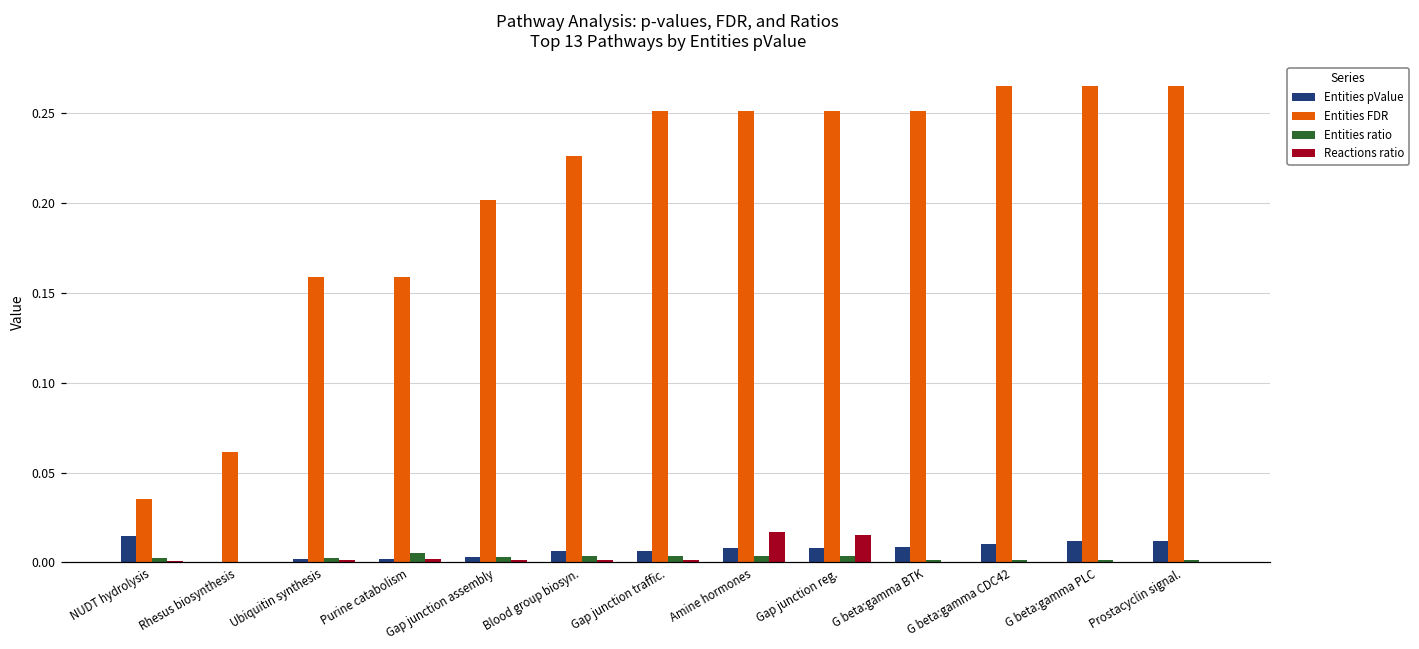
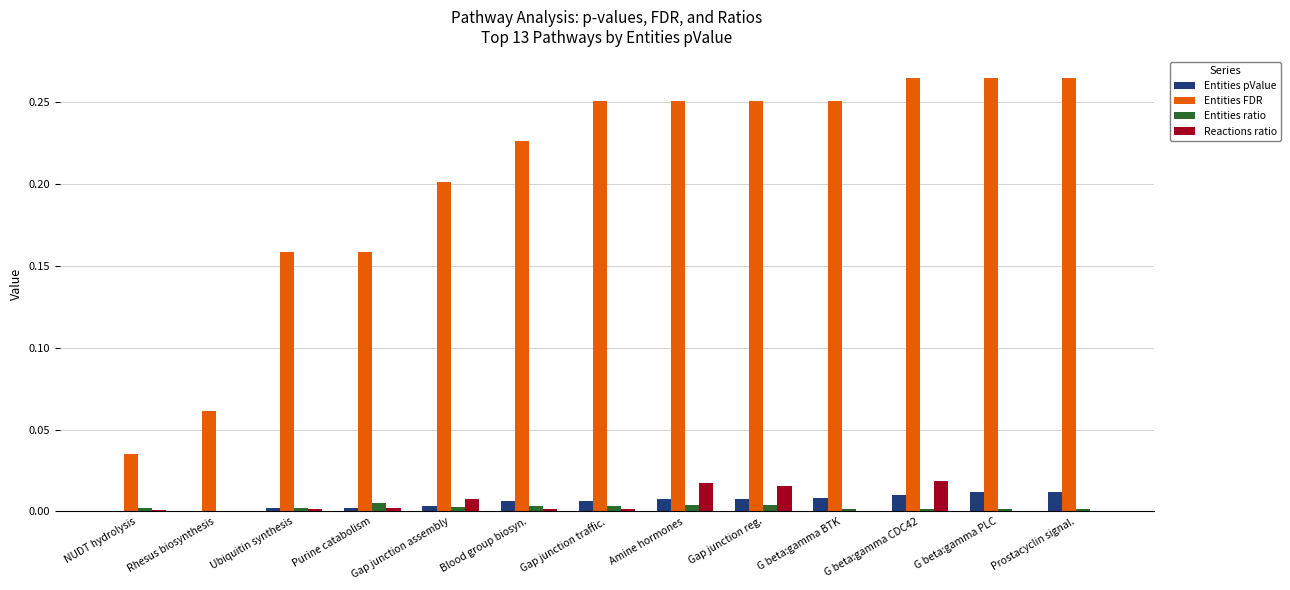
Entities pValue, NUDT hydrolysis: 0.015 -> 0.000
Reactions ratio, Gap junction assembly: 0.001 -> 0.007
Reactions ratio, G beta:gamma CDC42: 0.000 -> 0.019
